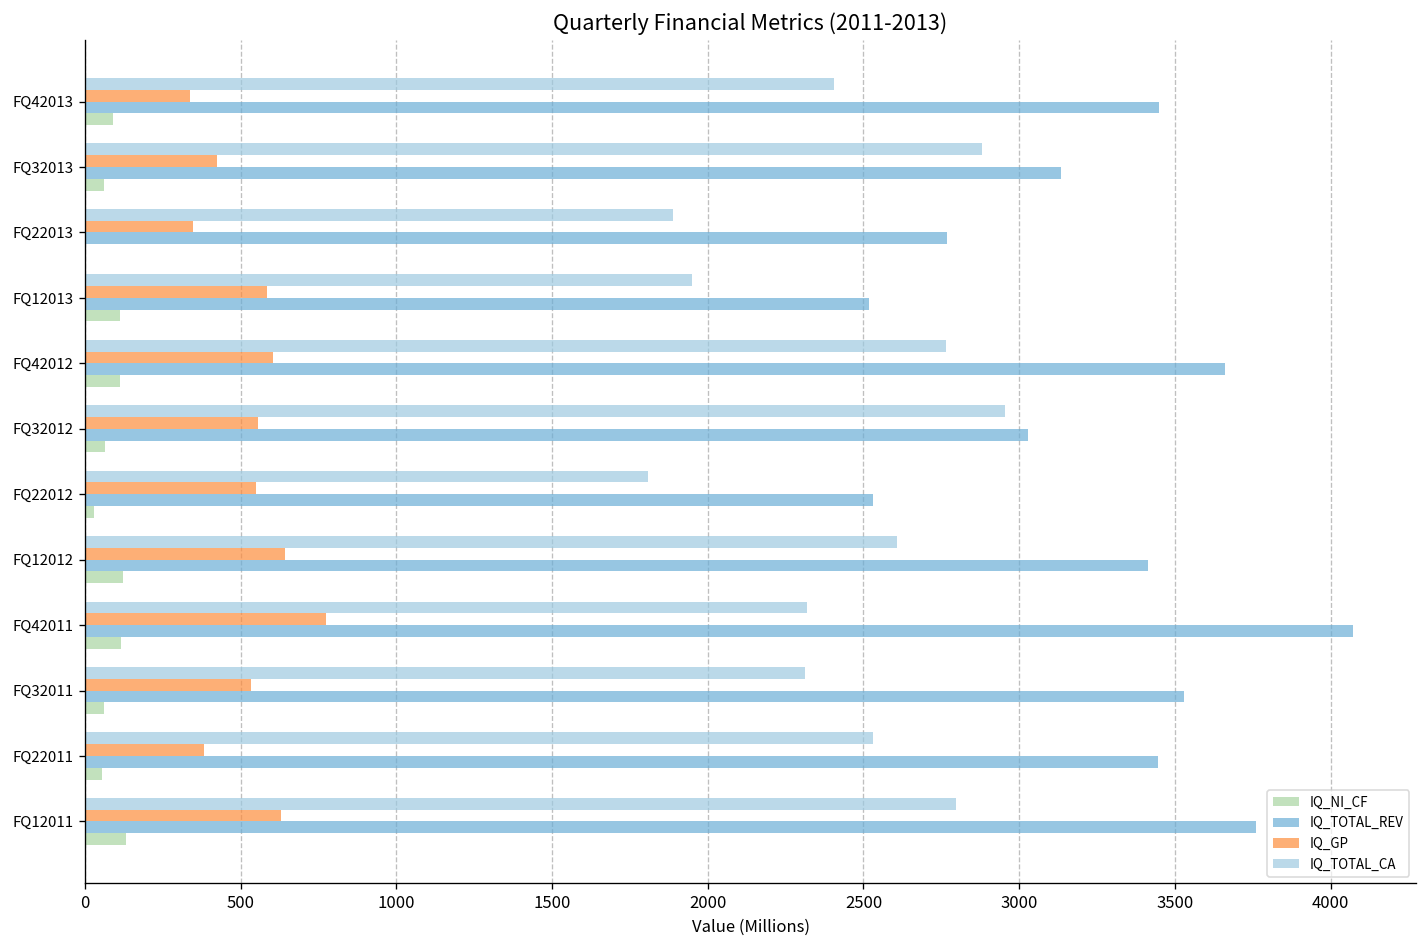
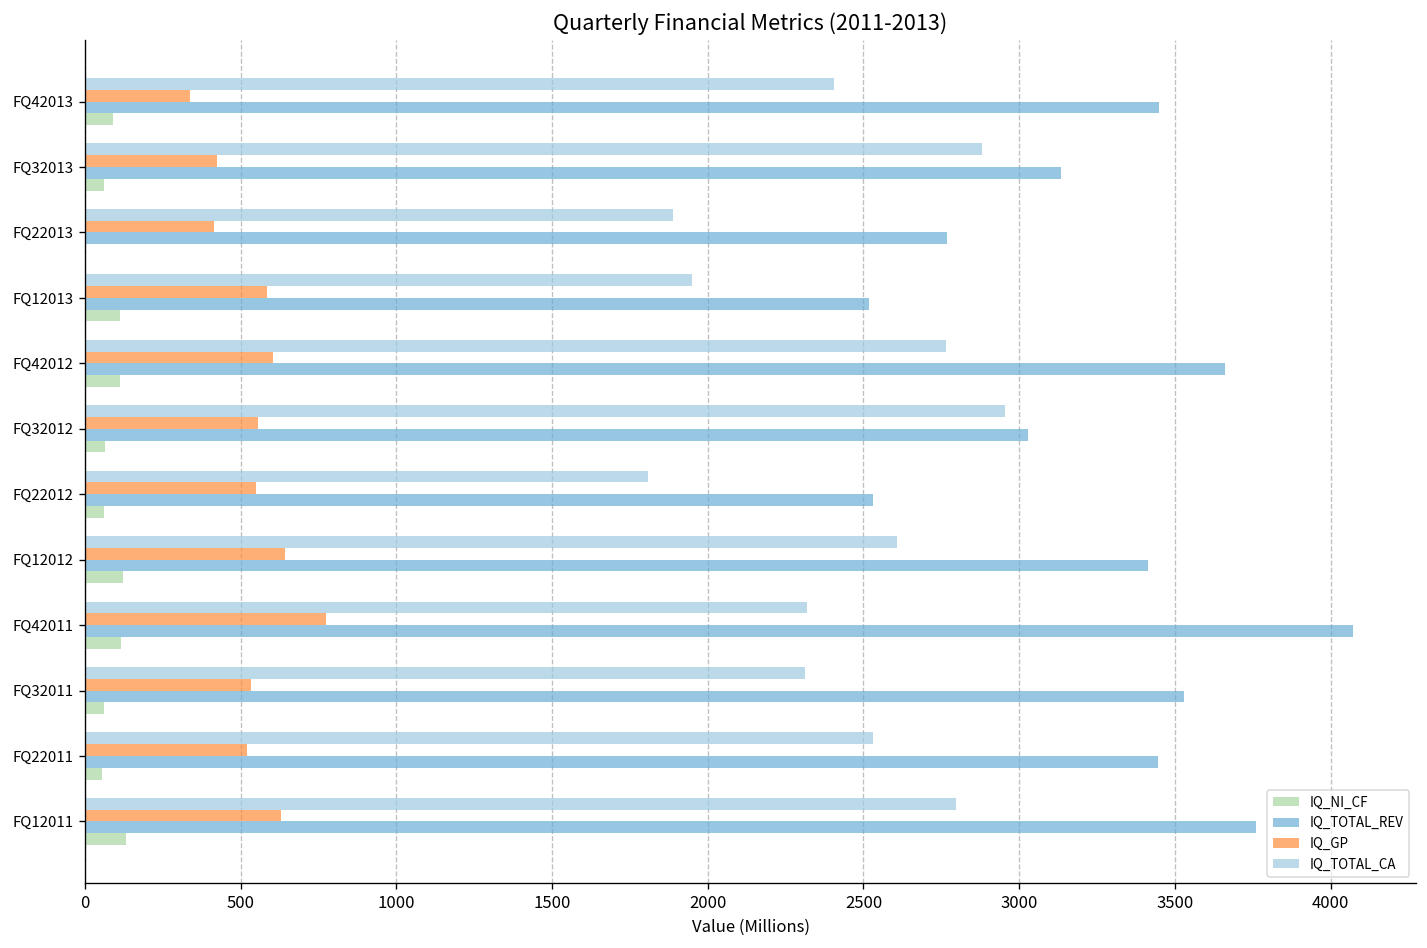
IQ_GP, FQ22013: 350 -> 410
IQ_NI_CF, FQ22012: 30 -> 60
IQ_GP, FQ22011: 380 -> 520
